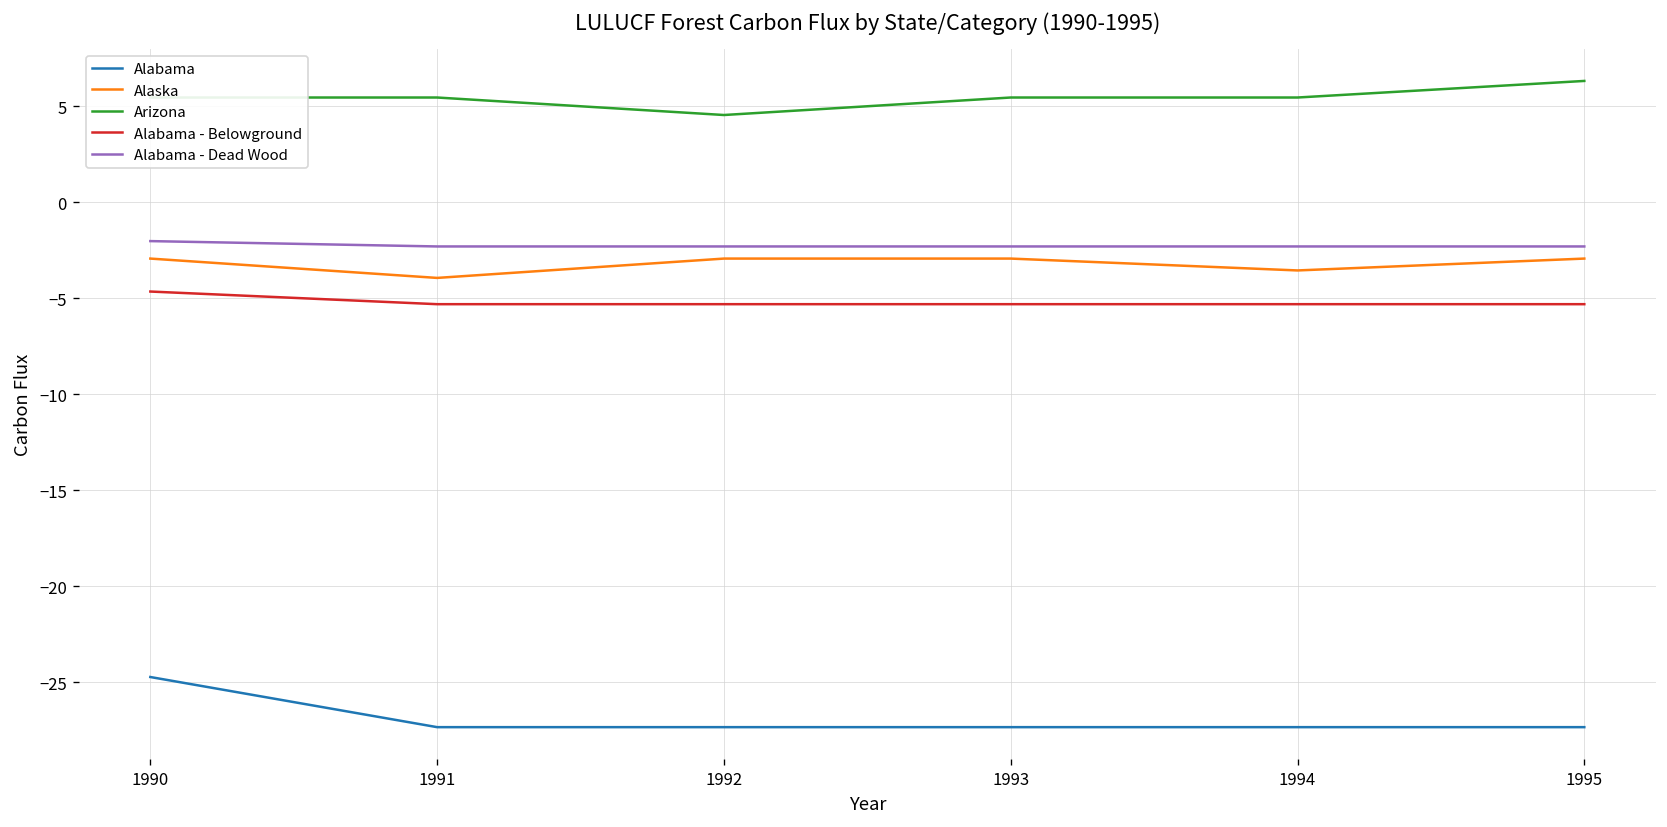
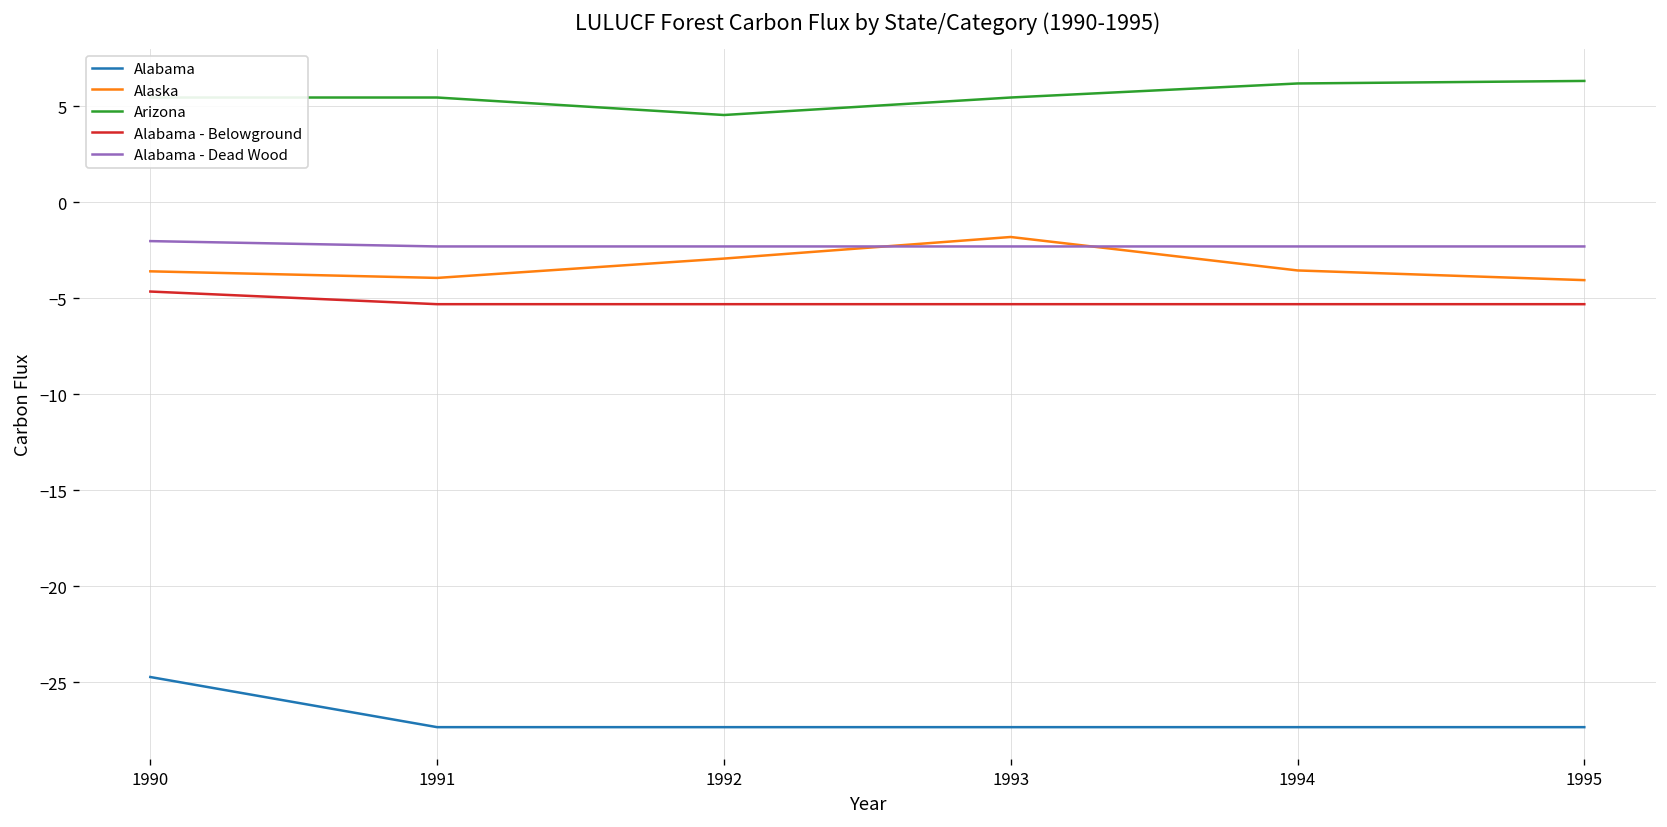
Alaska, 1990: -2.9 -> -3.6
Alaska, 1993: -2.9 -> -1.8
Arizona, 1994: 5.5 -> 6.2
Alaska, 1995: -2.9 -> -4.1
